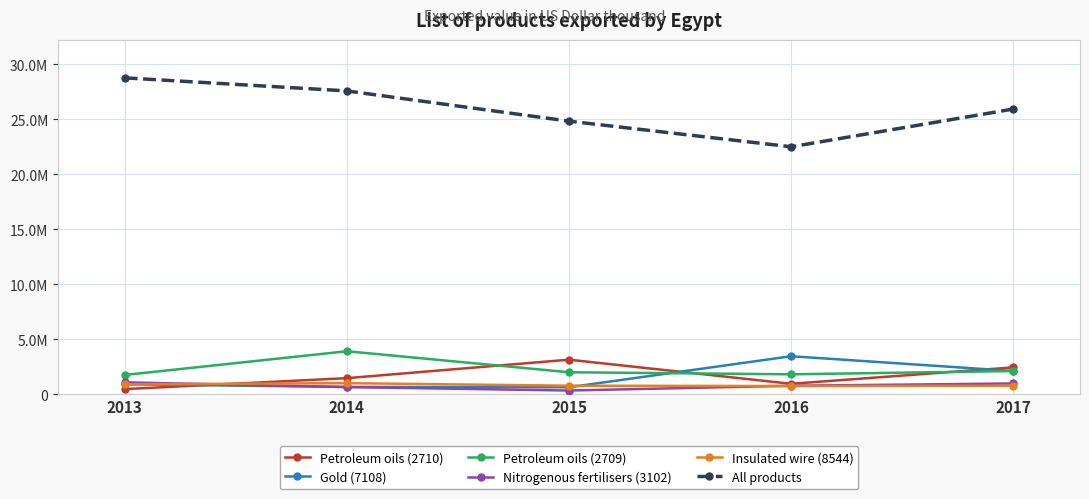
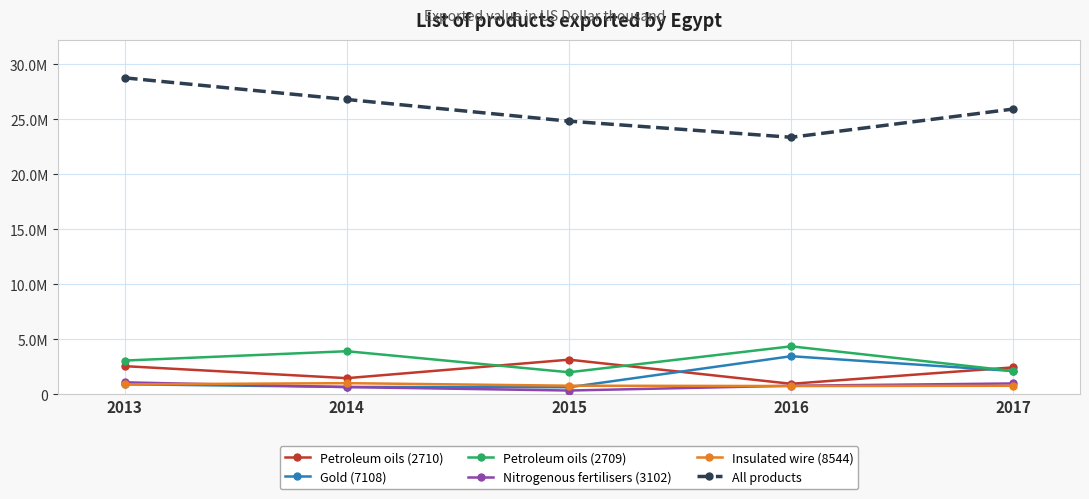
Petroleum oils (2710), 2013: 500000 -> 2500000
Petroleum oils (2709), 2013: 1700000 -> 3100000
All products, 2014: 27600000 -> 26800000
Petroleum oils (2709), 2016: 1800000 -> 4400000
All products, 2016: 22500000 -> 23400000
